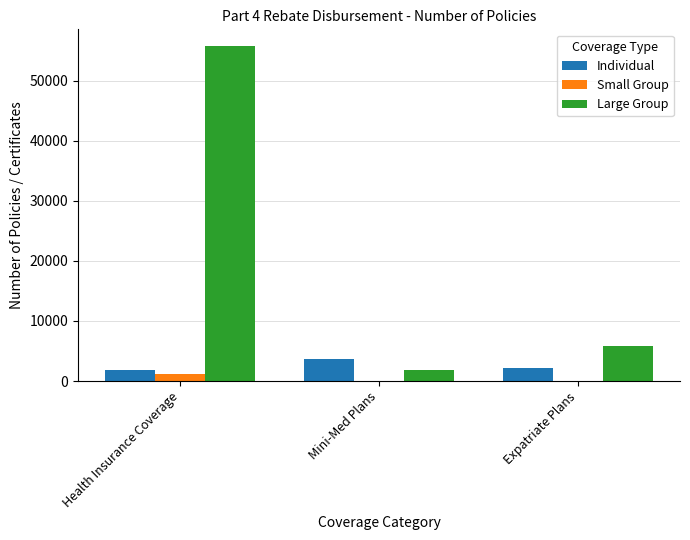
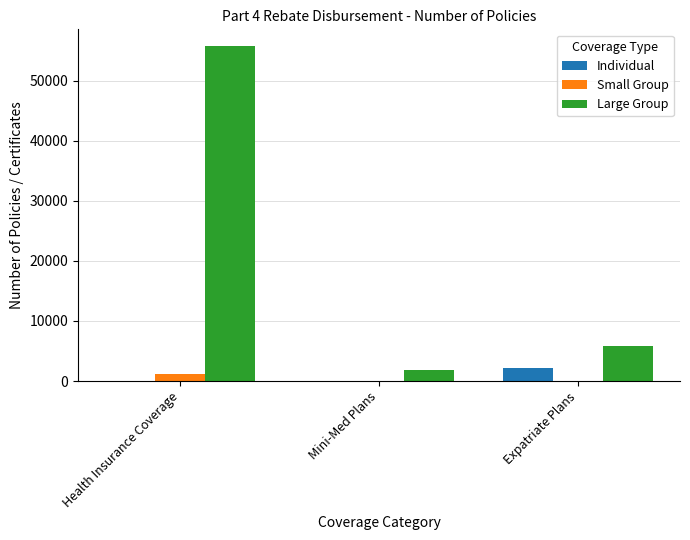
Individual, Health Insurance Coverage: 2000 -> 0
Individual, Mini-Med Plans: 4000 -> 0
